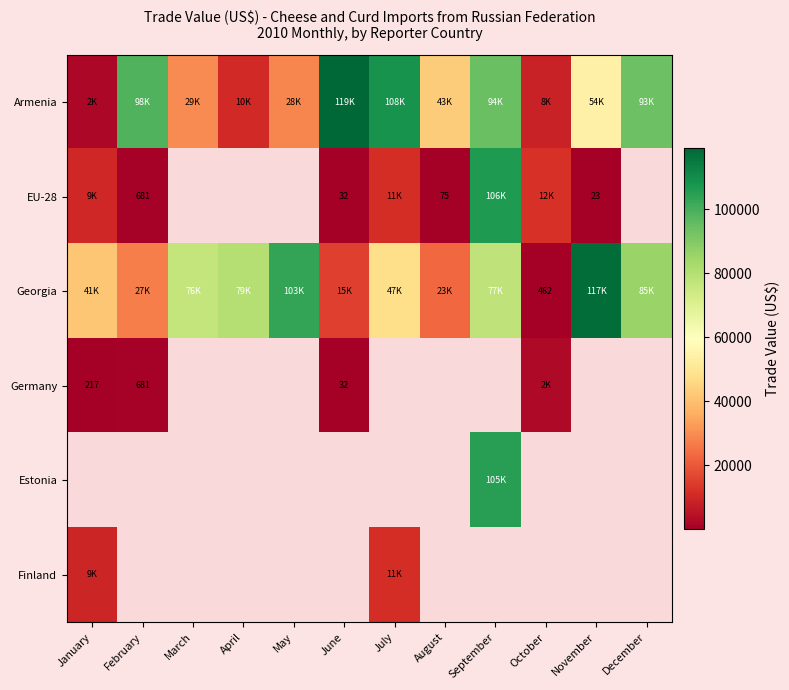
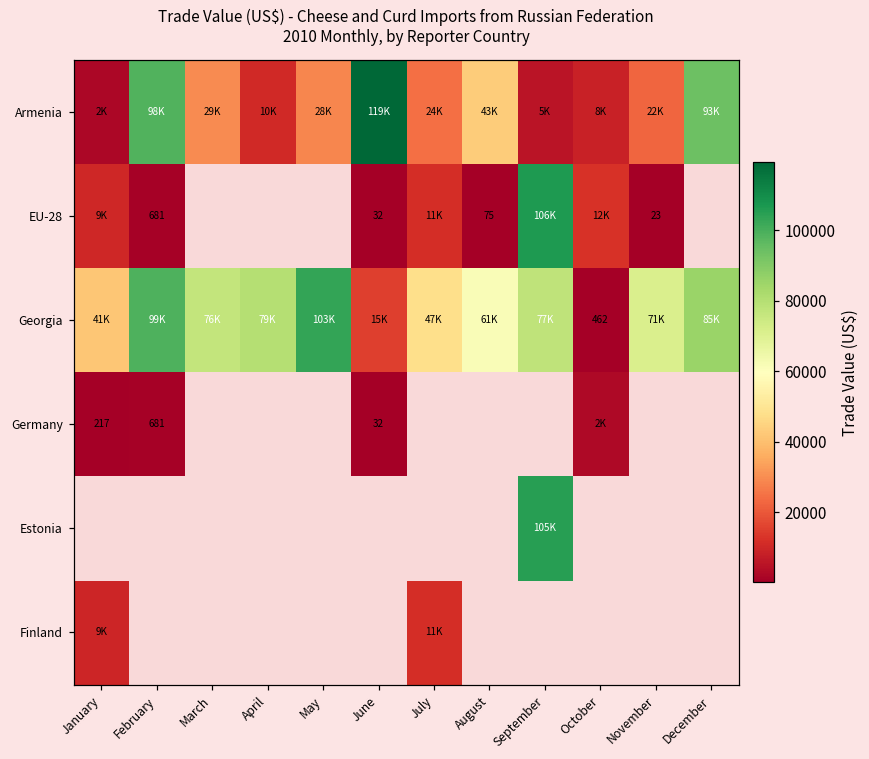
Armenia, July: 108K -> 24K
Armenia, September: 94K -> 5K
Armenia, November: 54K -> 22K
Georgia, February: 27K -> 99K
Georgia, August: 23K -> 61K
Georgia, November: 117K -> 71K
